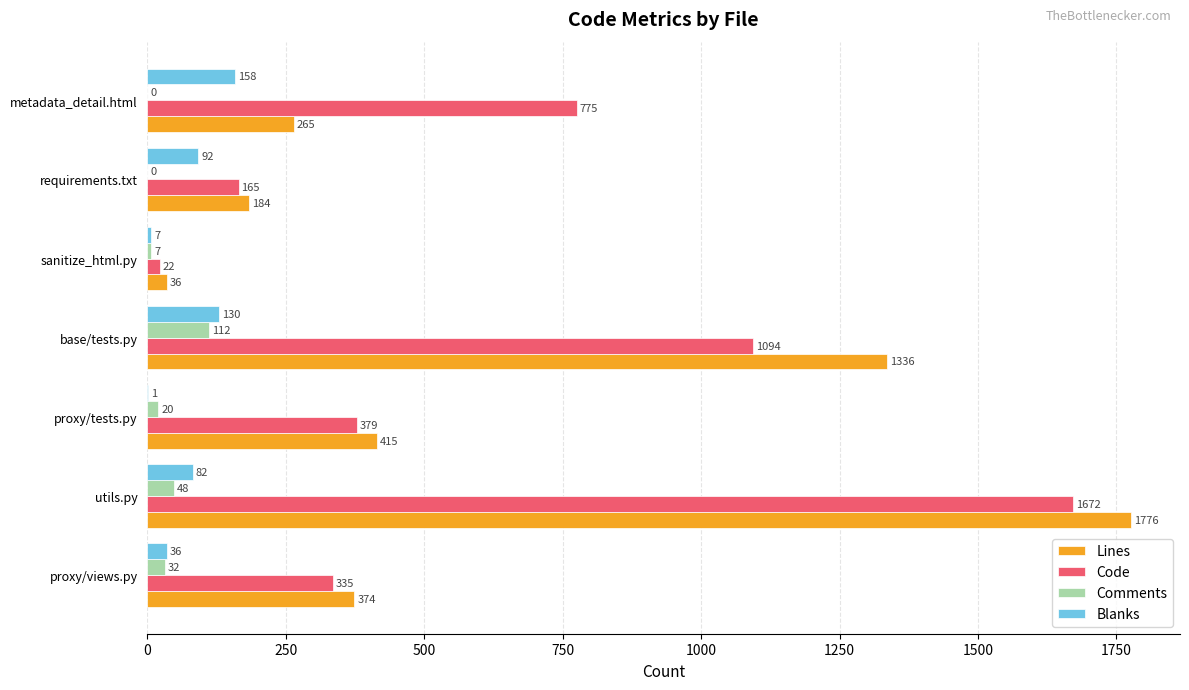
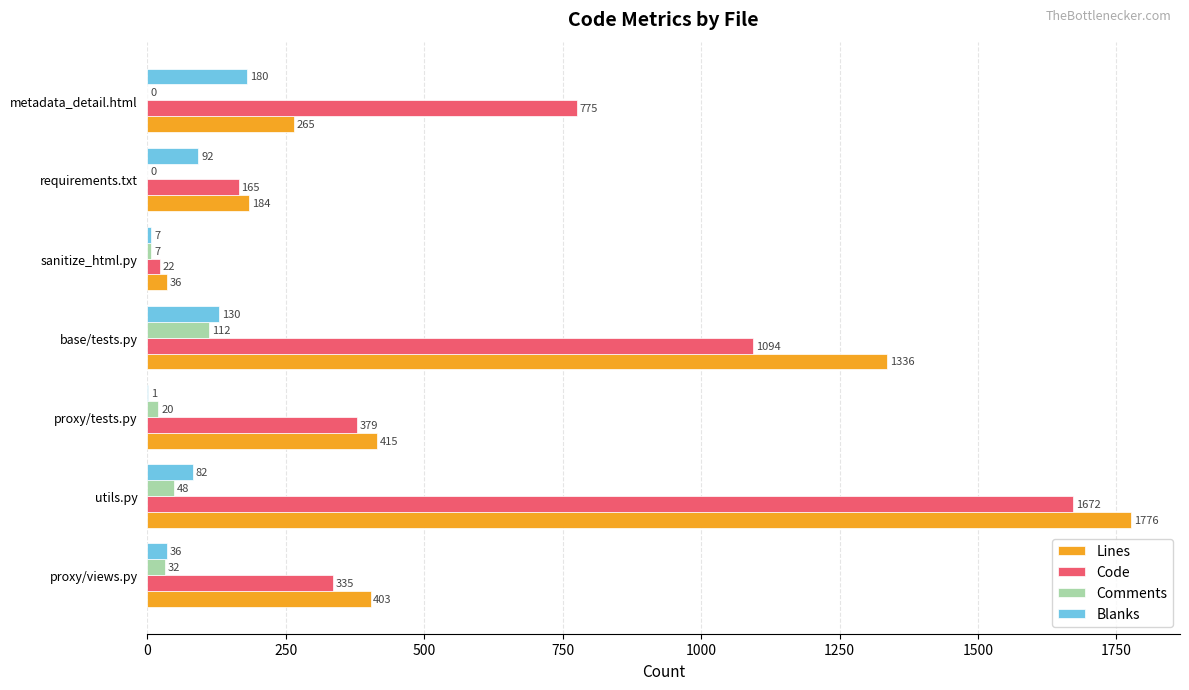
Blanks, metadata_detail.html: 158 -> 180
Lines, proxy/views.py: 374 -> 403
